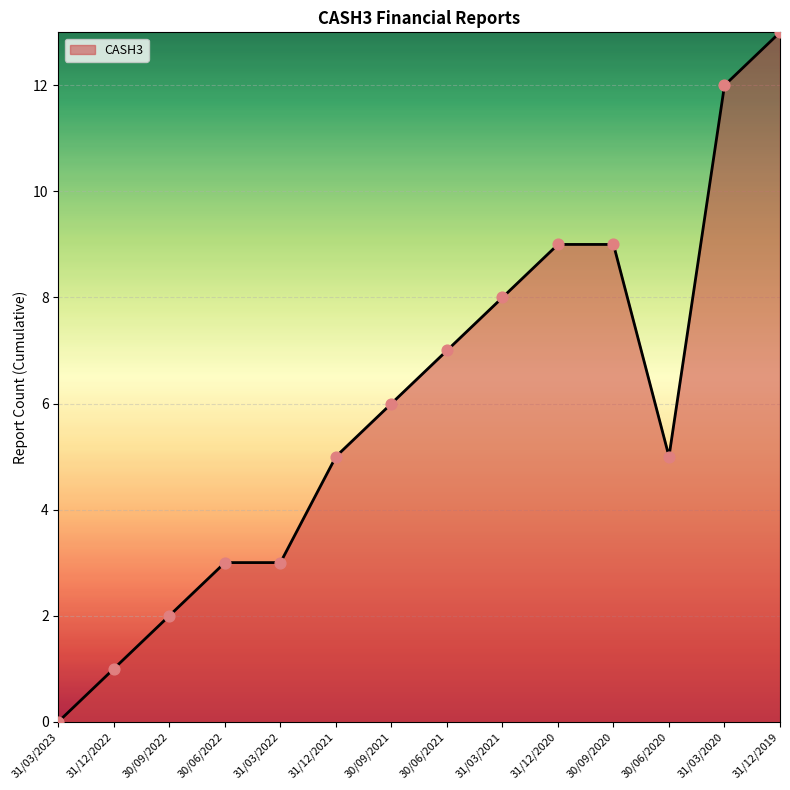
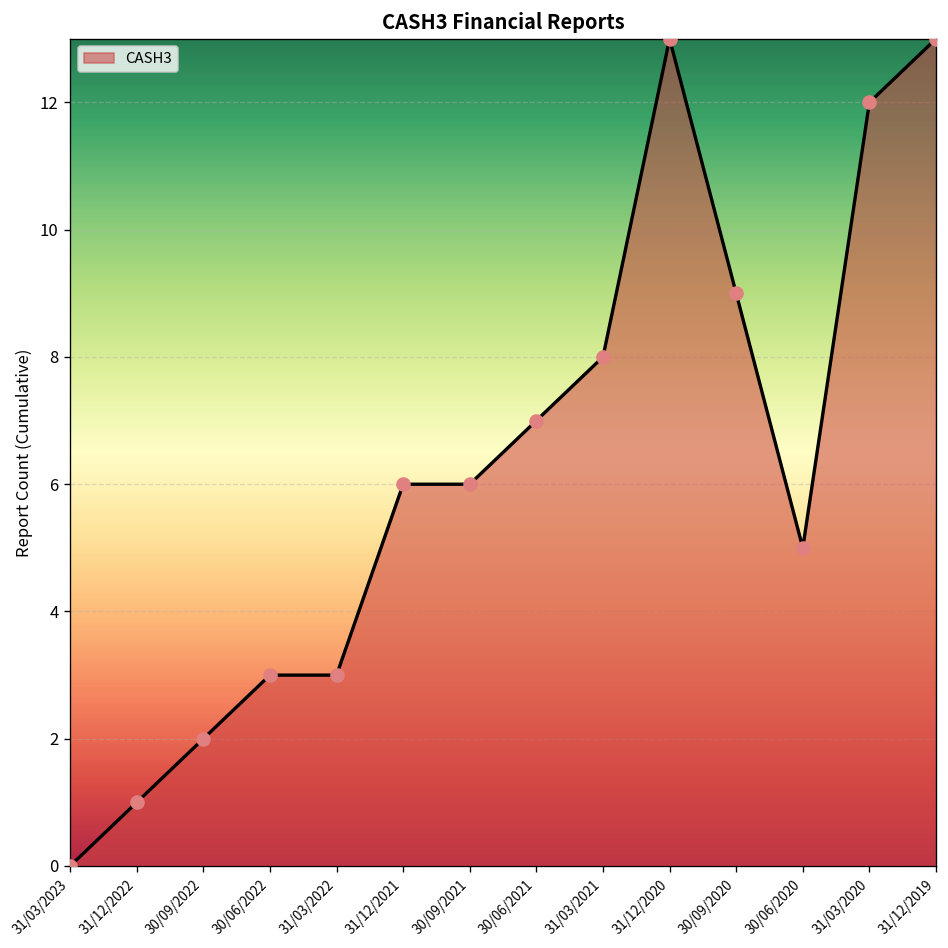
31/12/2021: 5 -> 6
31/12/2020: 9 -> 13
